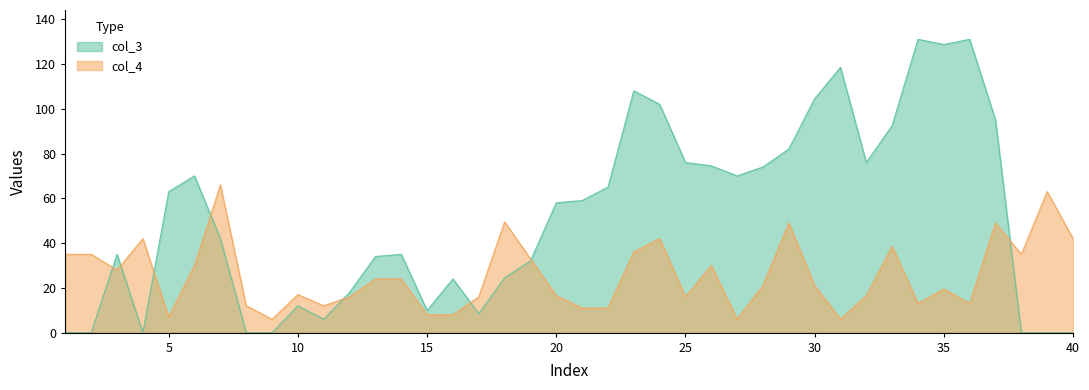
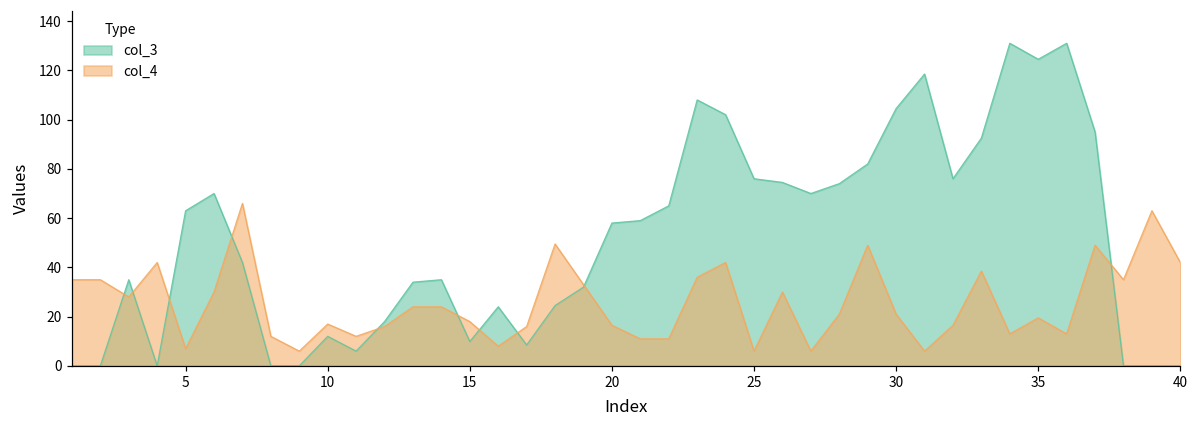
col_4, 15: 8 -> 18
col_4, 25: 16 -> 6
col_3, 35: 129 -> 125
